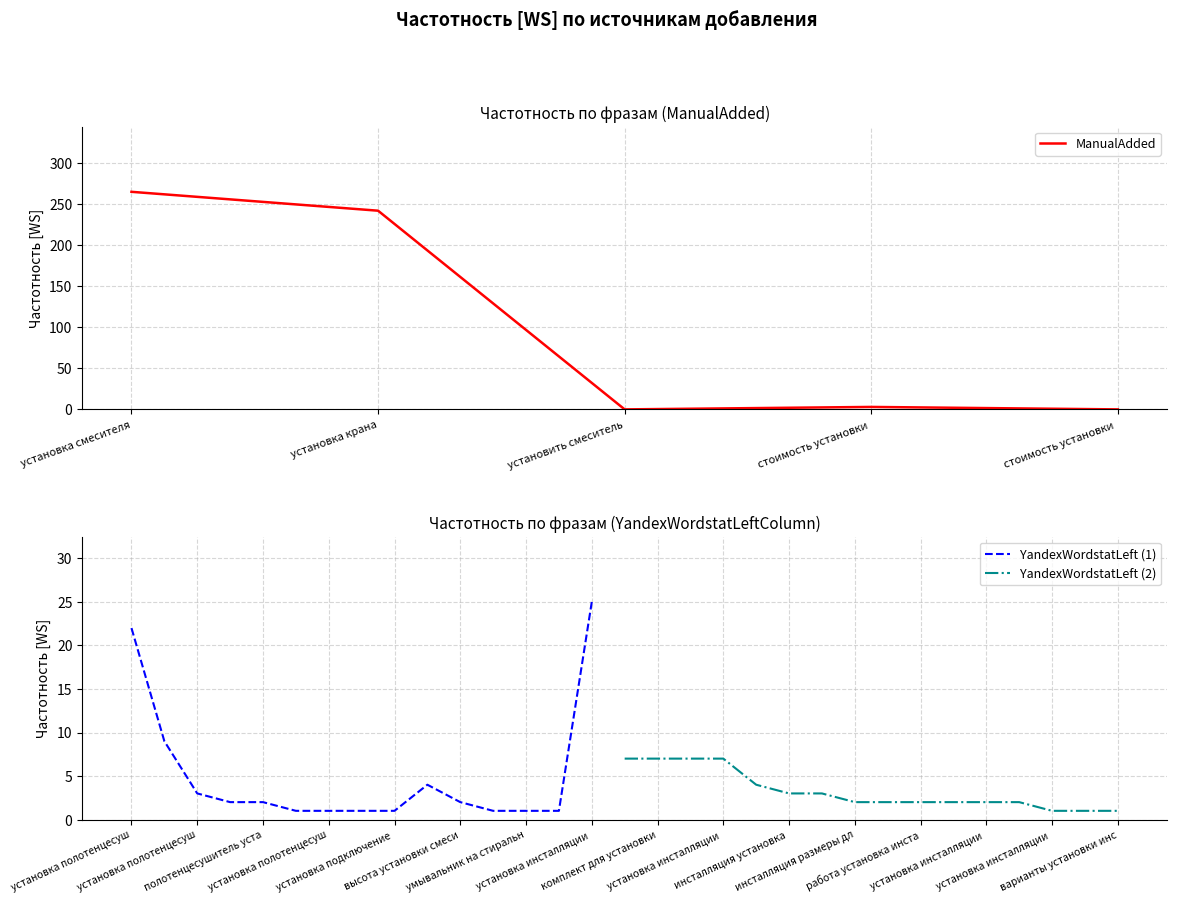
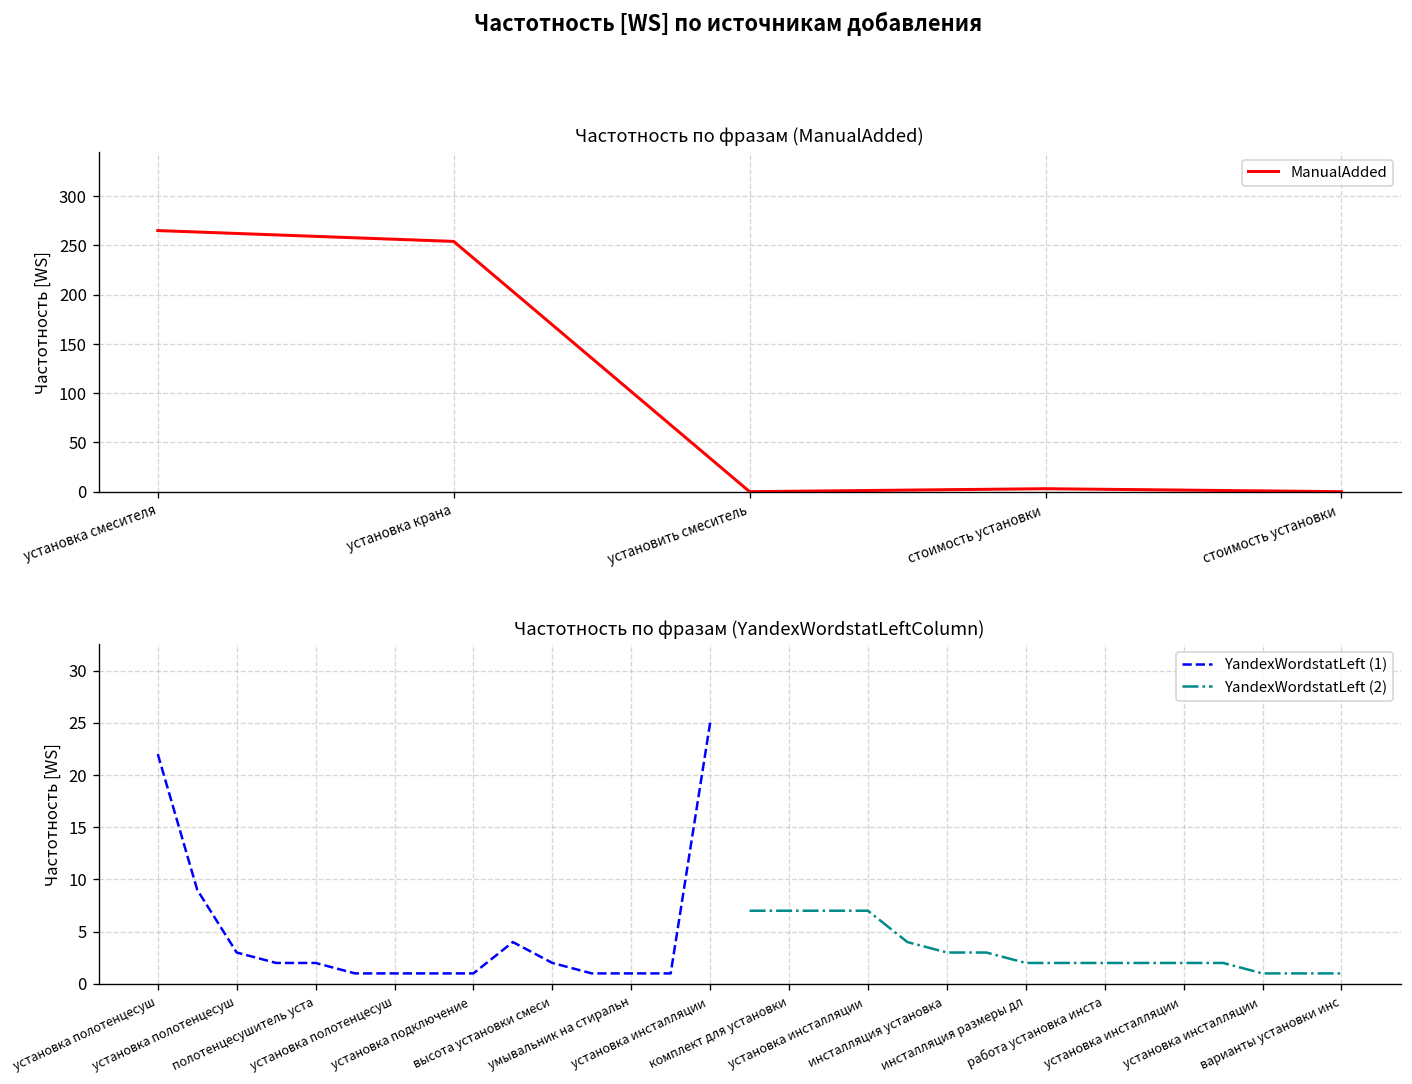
Частотность по фразам (ManualAdded), установка крана: 240 -> 250
